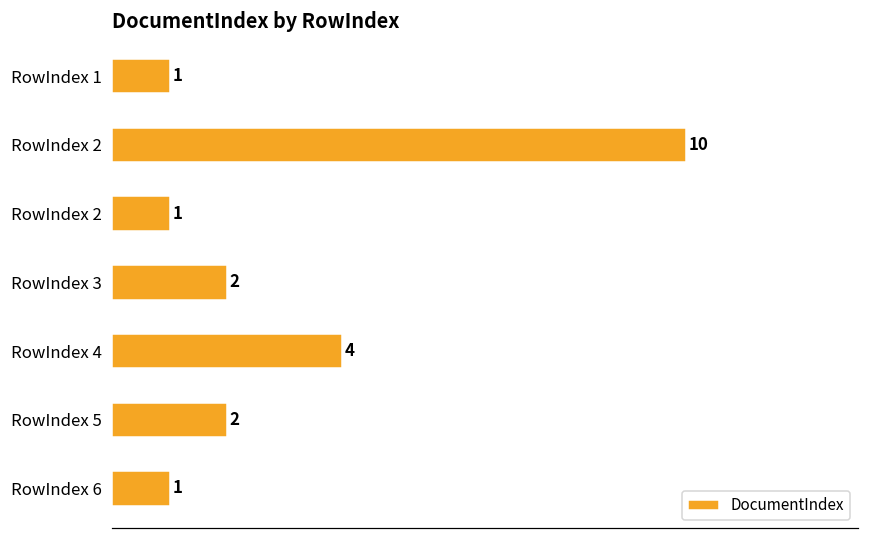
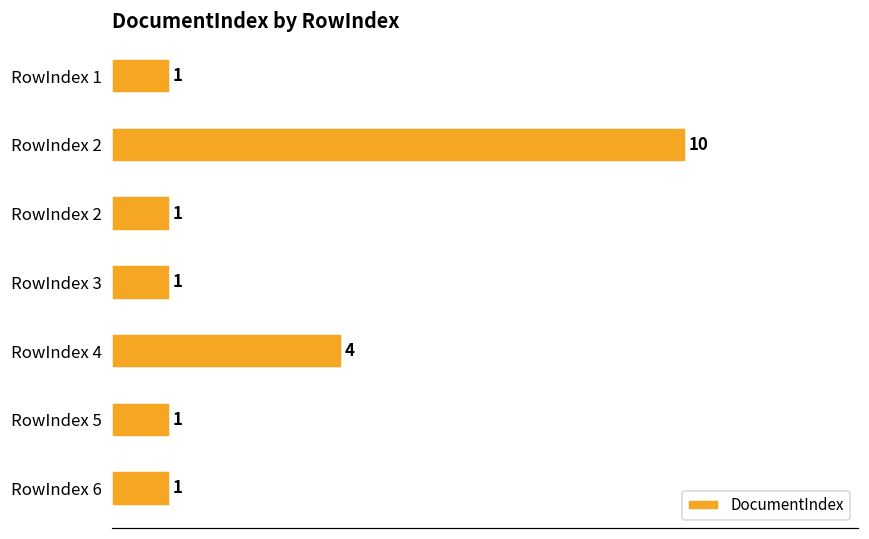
RowIndex 3: 2 -> 1
RowIndex 5: 2 -> 1
